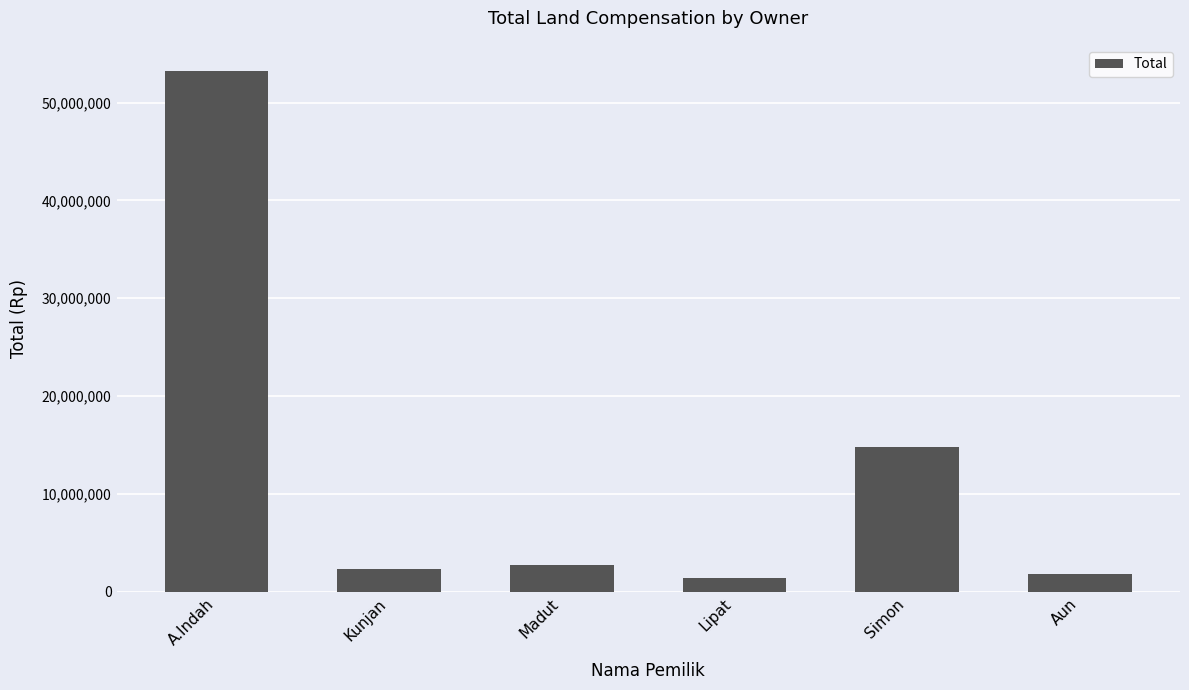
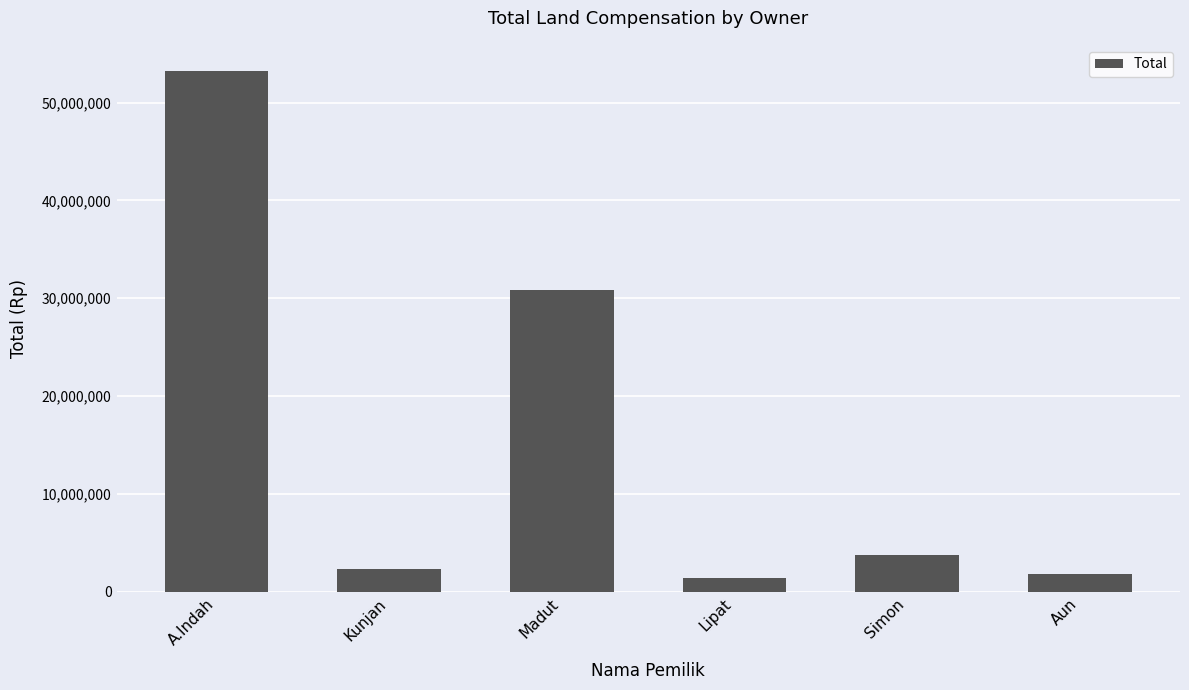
Madut: 3,000,000 -> 31,000,000
Simon: 15,000,000 -> 4,000,000
